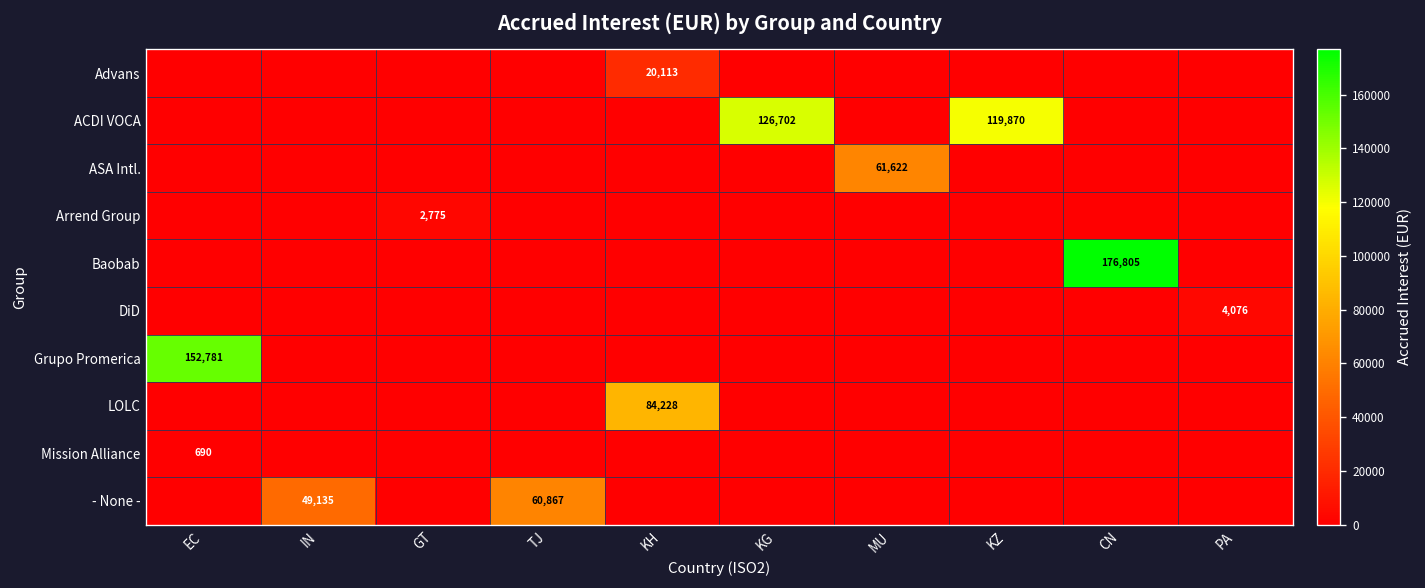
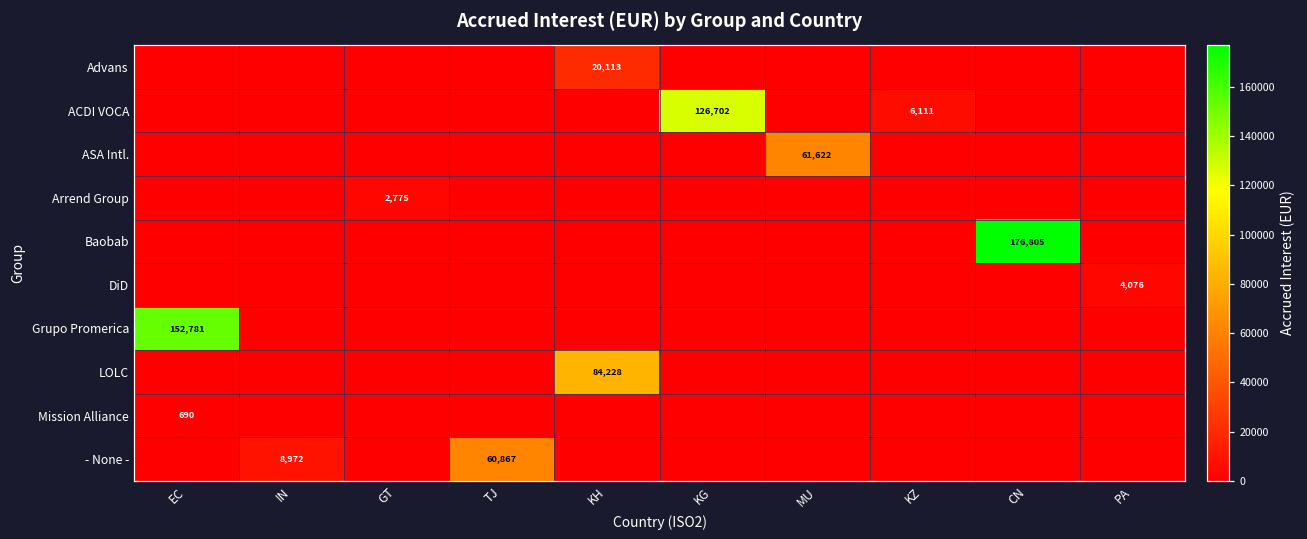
ACDI VOCA, KZ: 119,870 -> 6,111
- None -, IN: 49,135 -> 8,972
